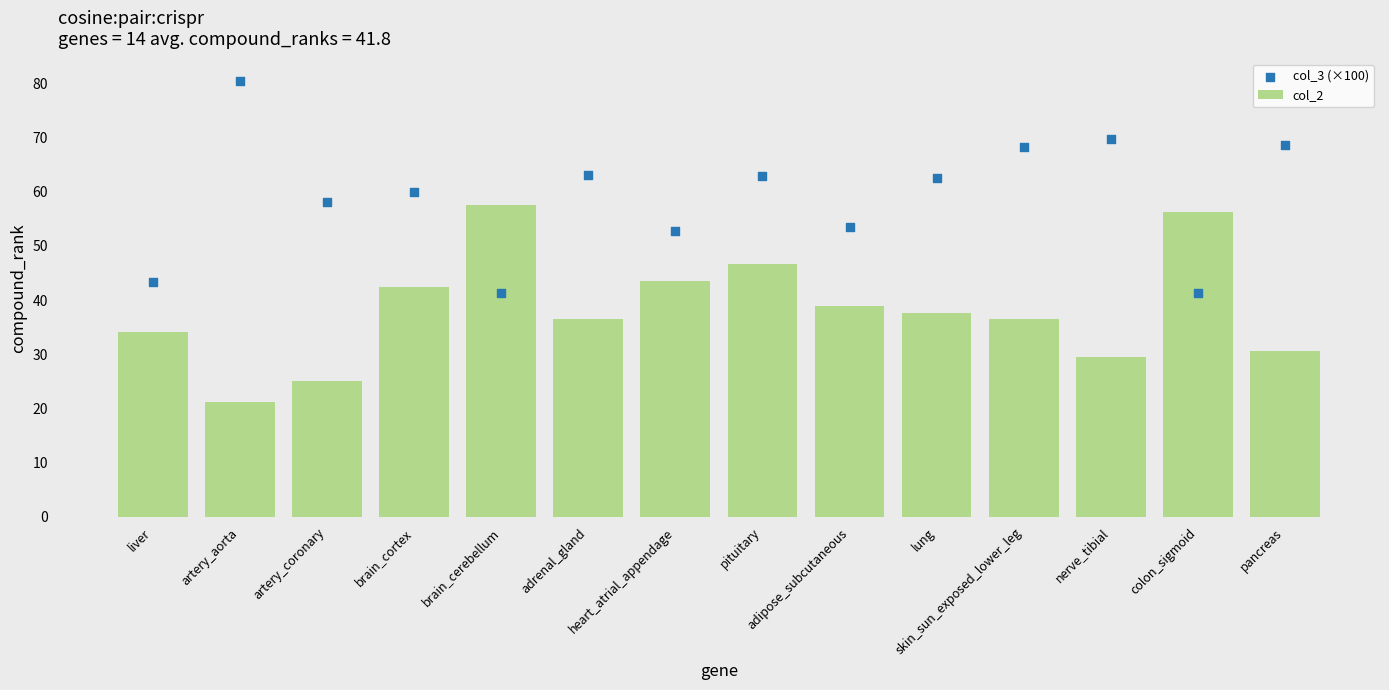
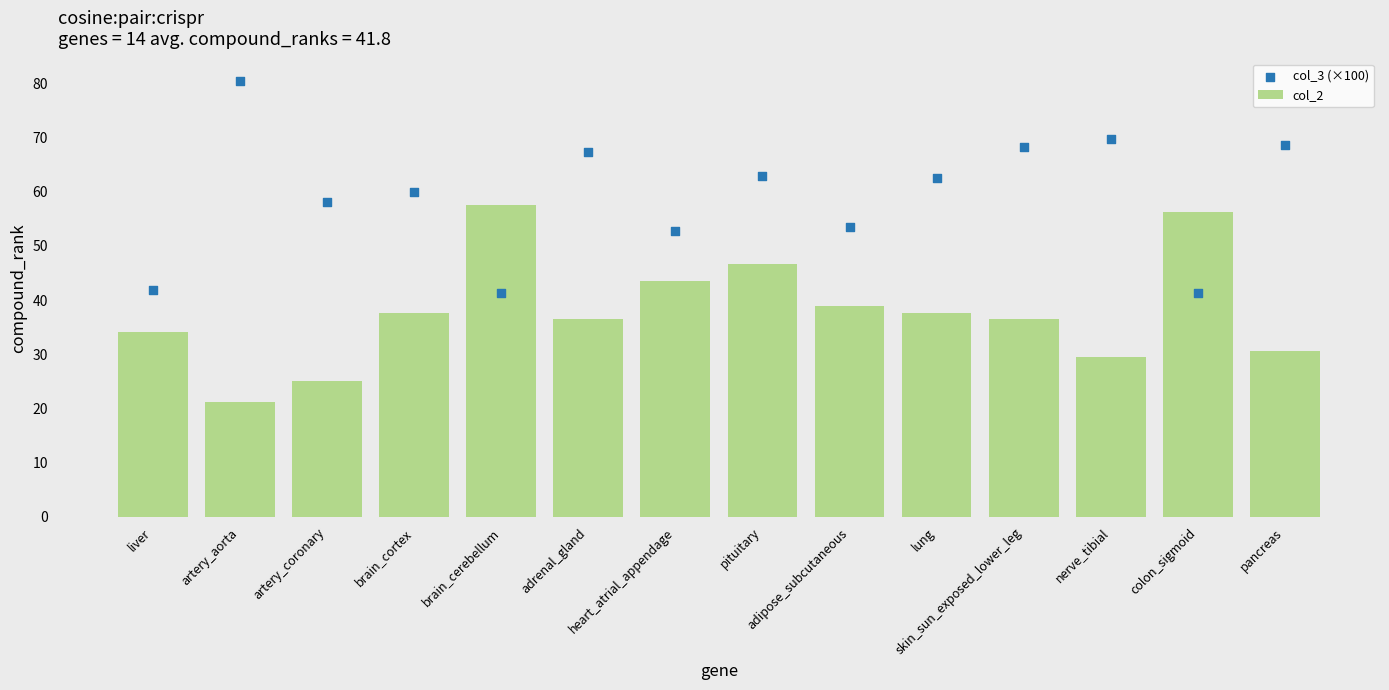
col_3 (×100), liver: 43 -> 42
col_2, brain_cortex: 42 -> 38
col_3 (×100), adrenal_gland: 63 -> 67
